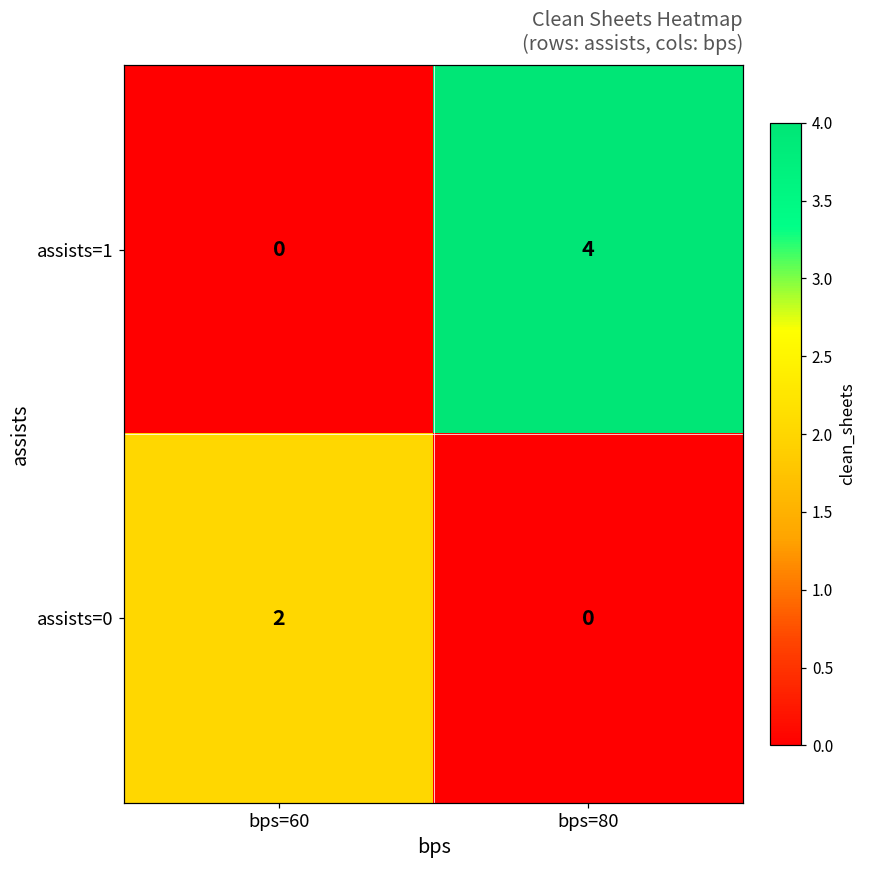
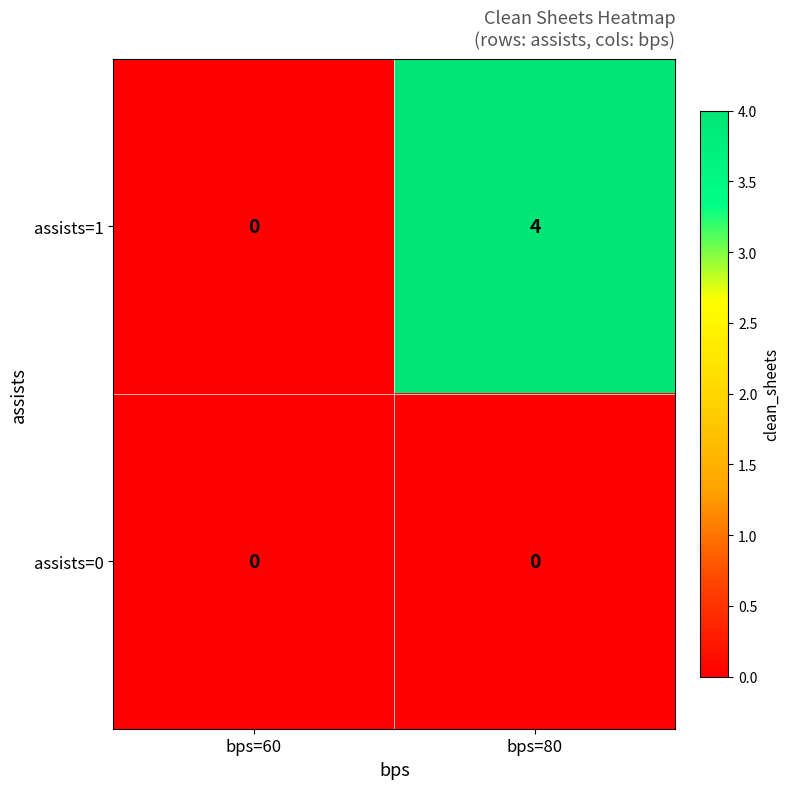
assists=0, bps=60: 2 -> 0
